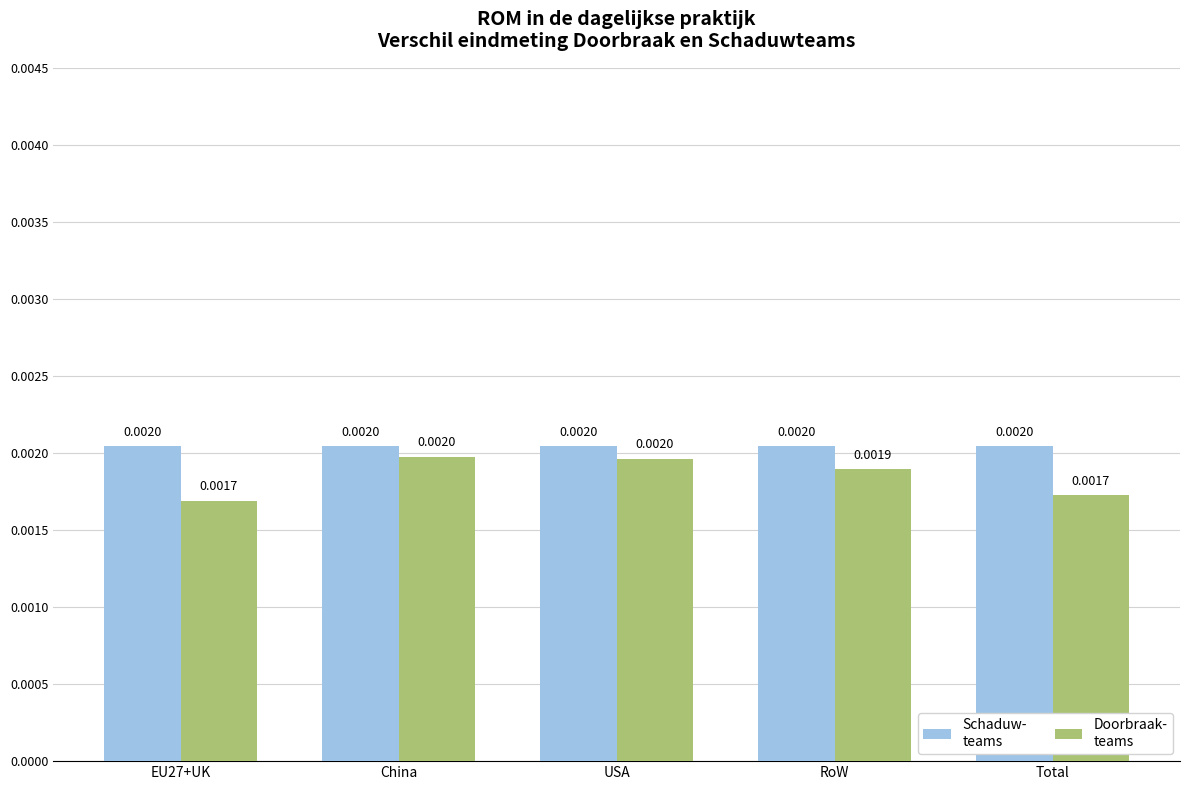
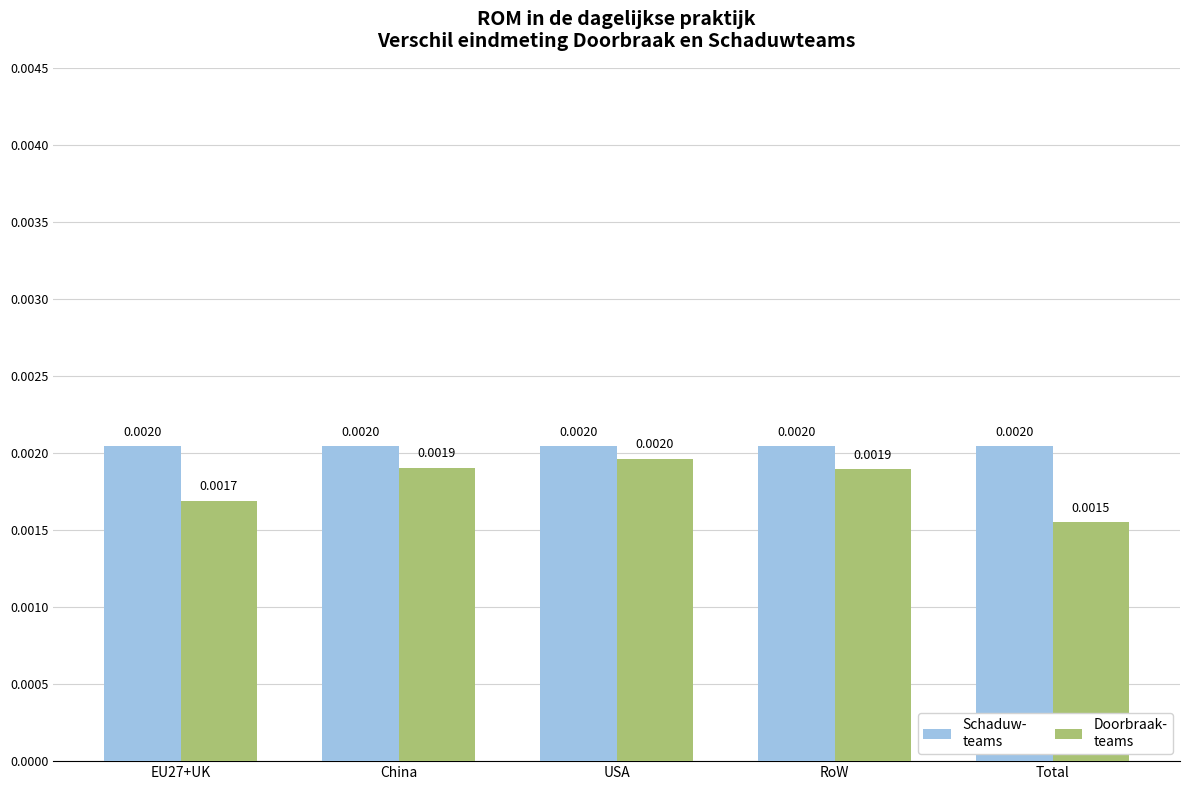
Doorbraak- teams, China: 0.0020 -> 0.0019
Doorbraak- teams, Total: 0.0017 -> 0.0015
